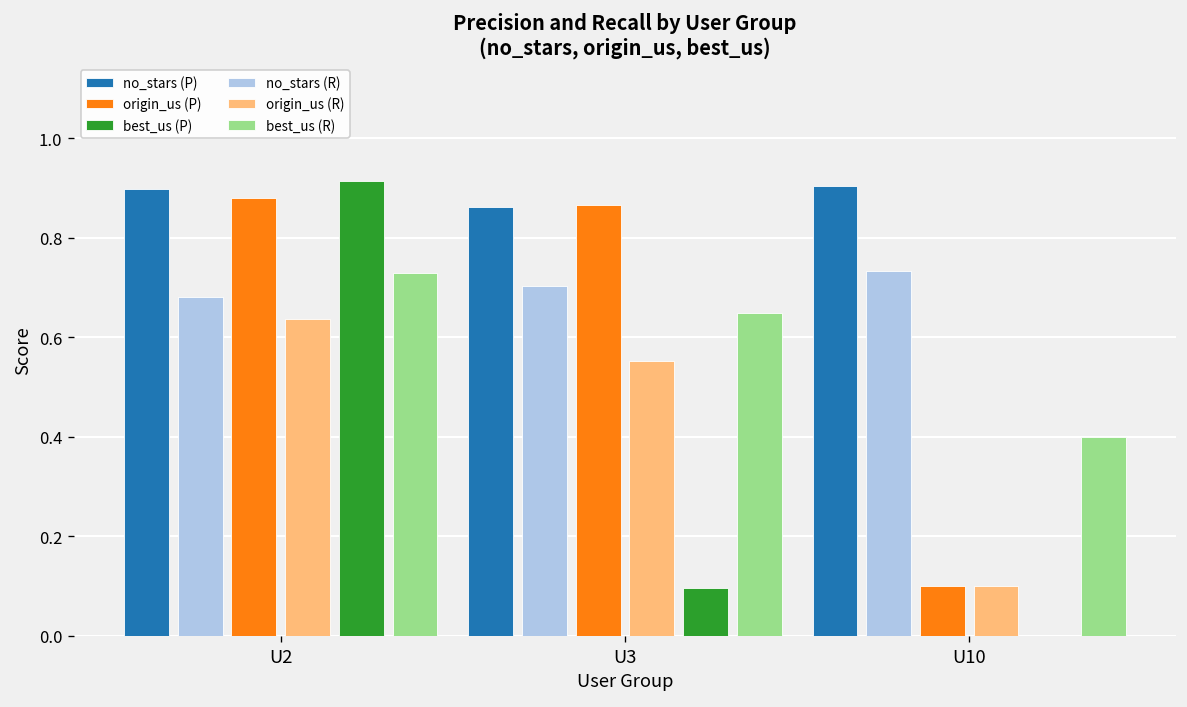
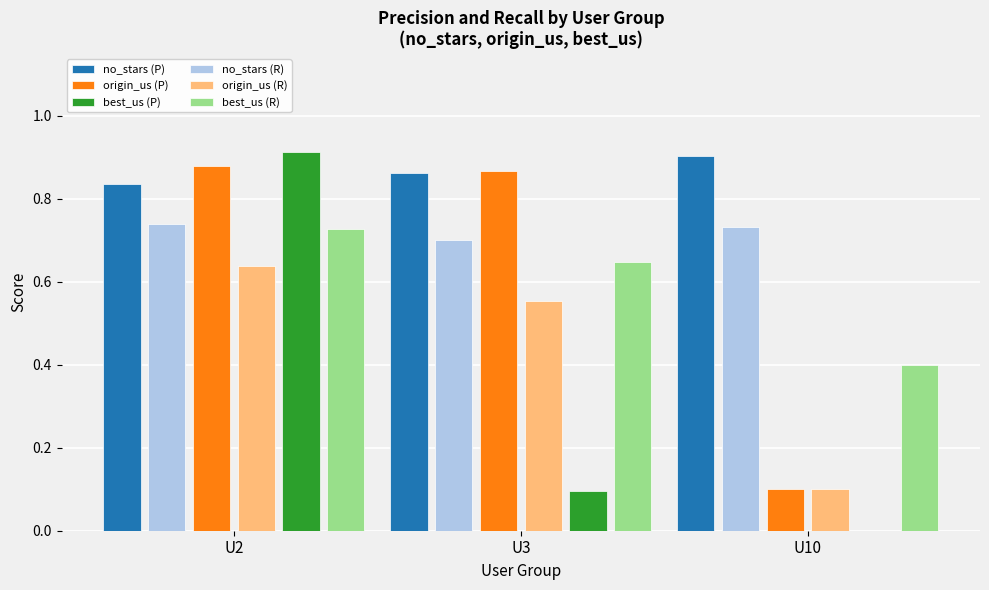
no_stars (P), U2: 0.90 -> 0.84
no_stars (R), U2: 0.68 -> 0.74
